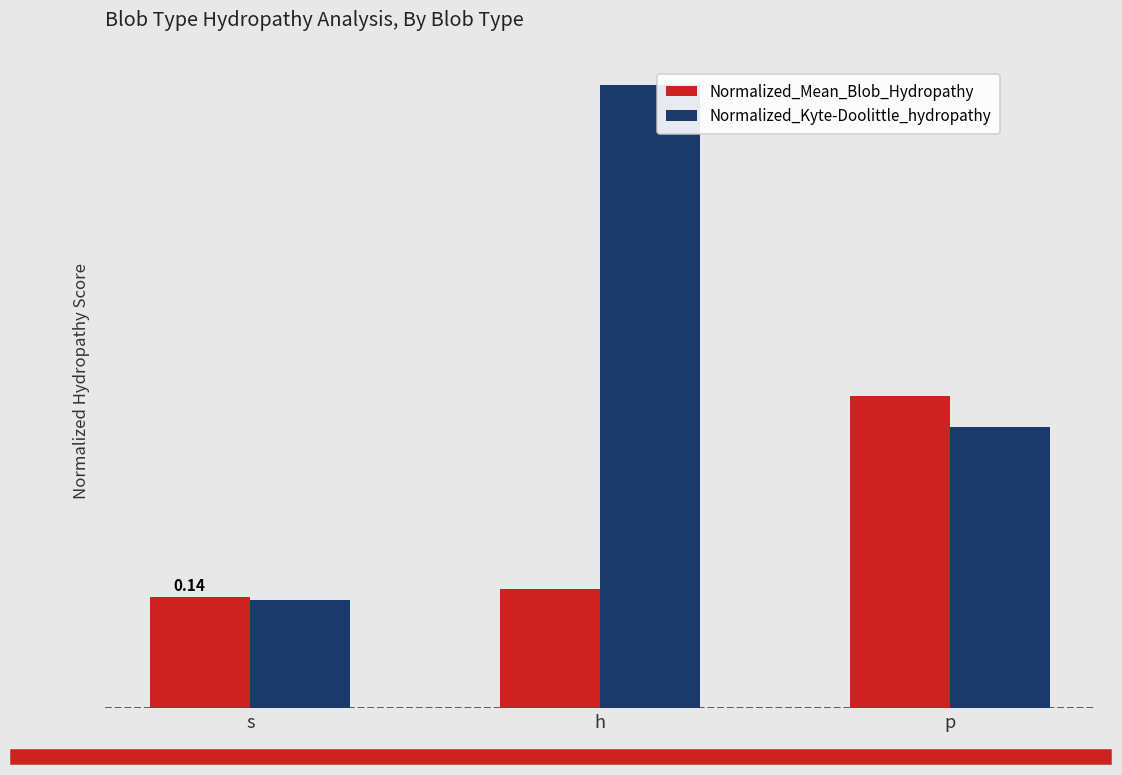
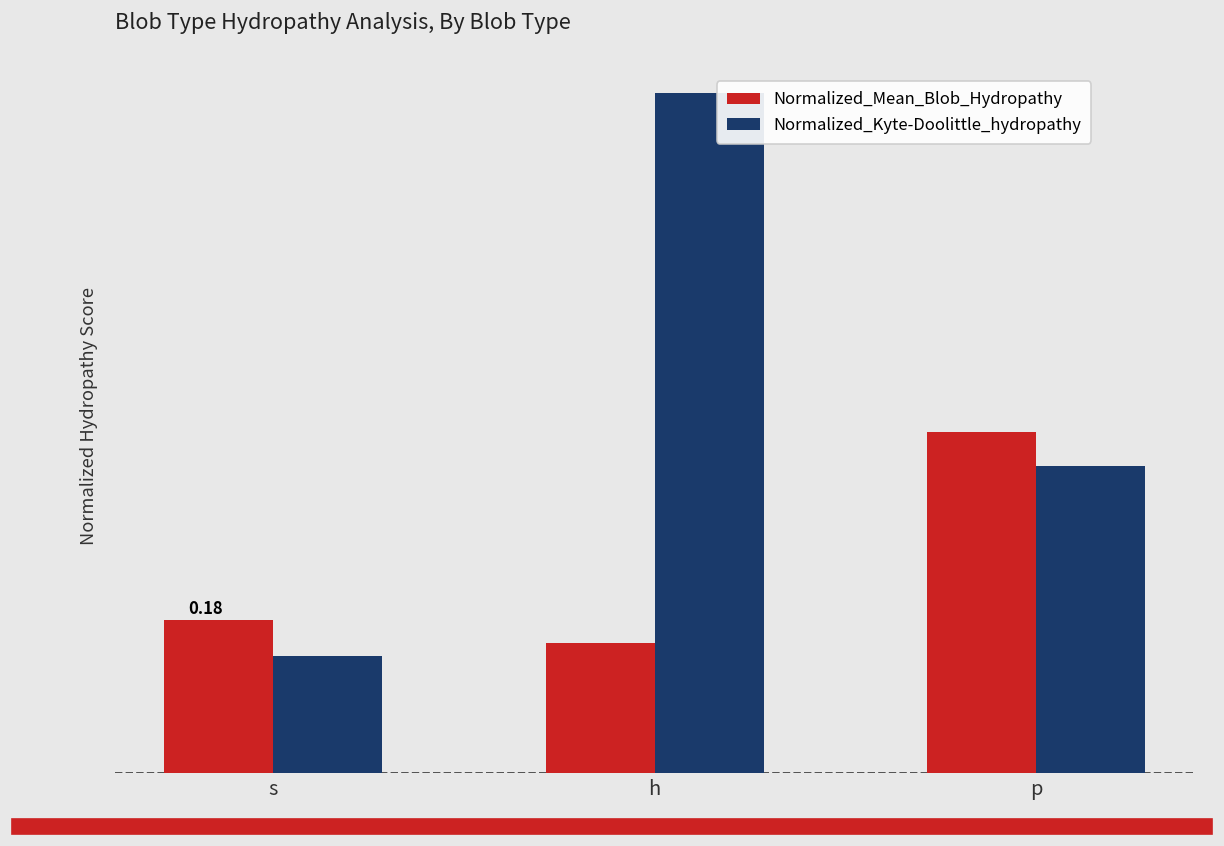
Normalized_Mean_Blob_Hydropathy, s: 0.14 -> 0.18
